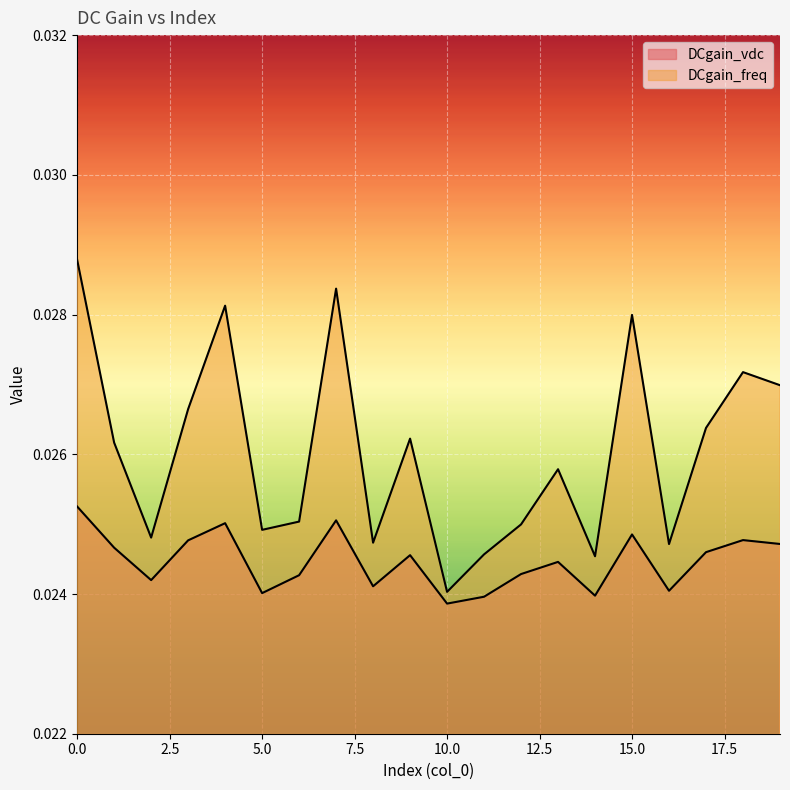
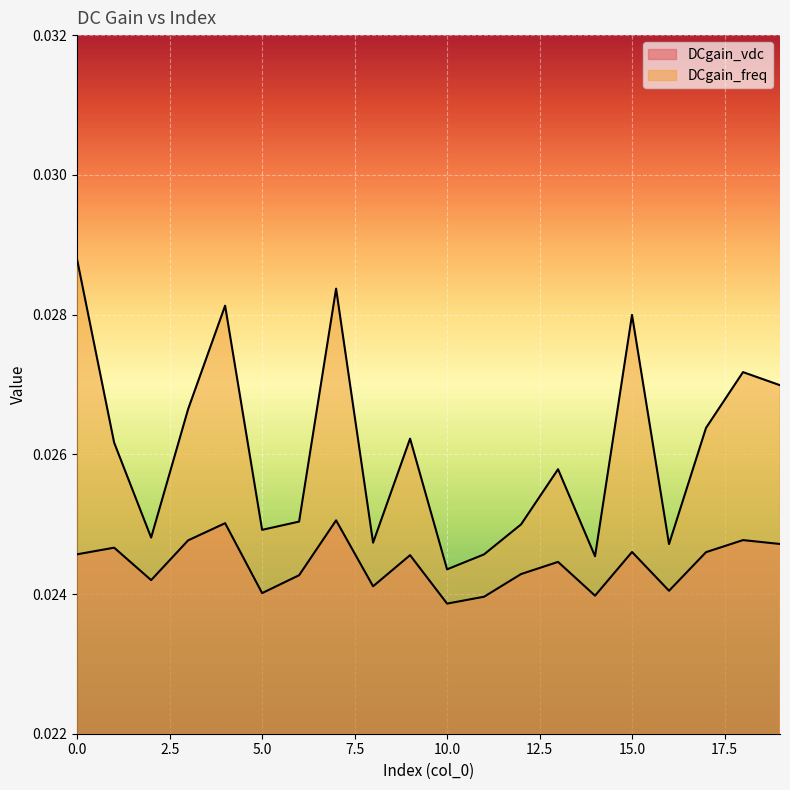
DCgain_vdc, 0.0: 0.0253 -> 0.0246
DCgain_freq, 10.0: 0.0240 -> 0.0244
DCgain_vdc, 15.0: 0.0249 -> 0.0246
